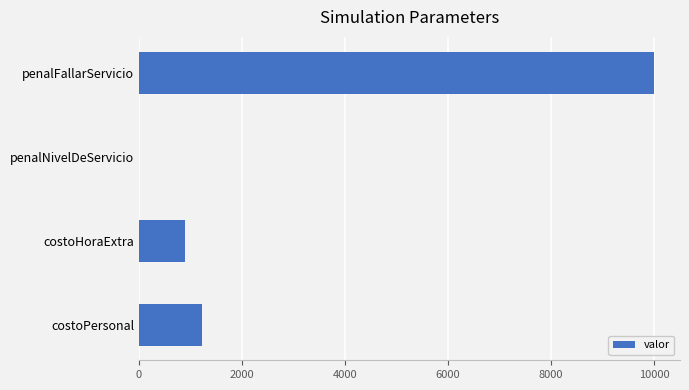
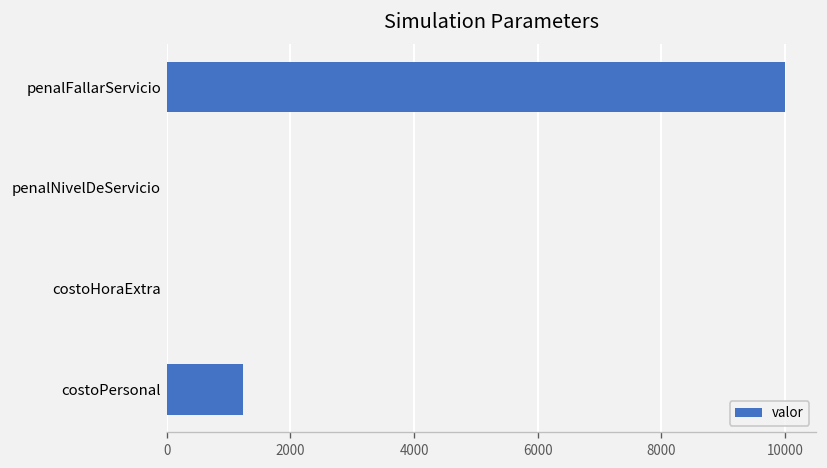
costoHoraExtra: 900 -> 0
